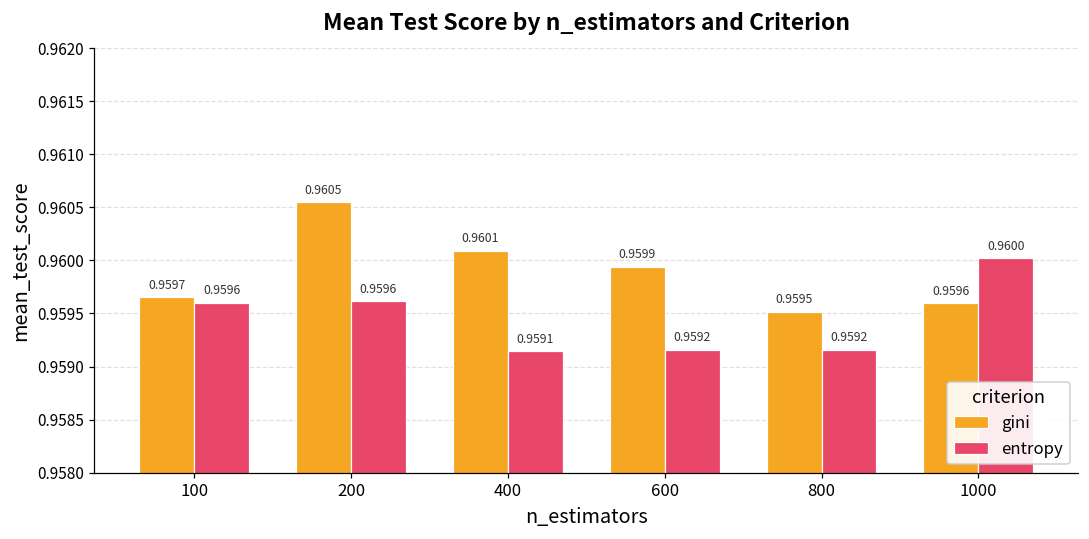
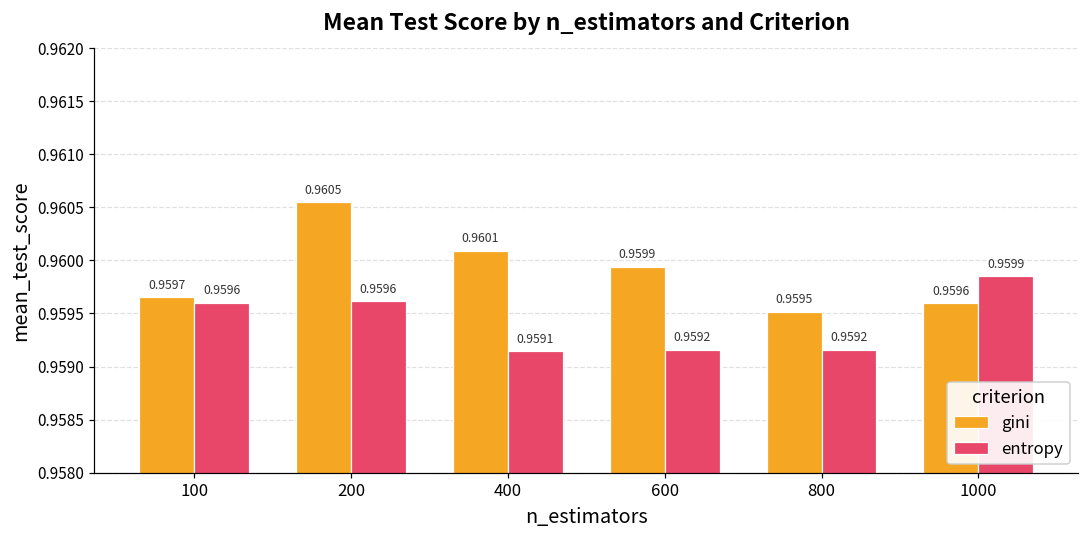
entropy, 1000: 0.9600 -> 0.9599
